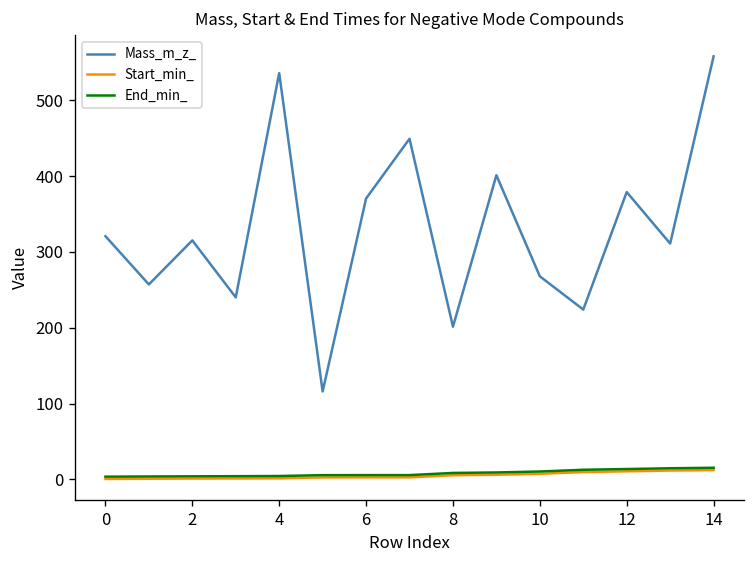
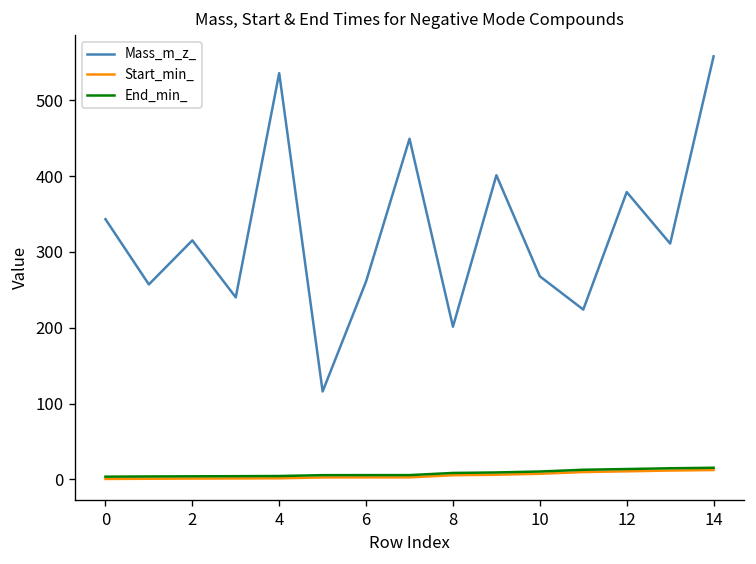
Mass_m_z_, 0: 320 -> 340
Mass_m_z_, 6: 370 -> 260
